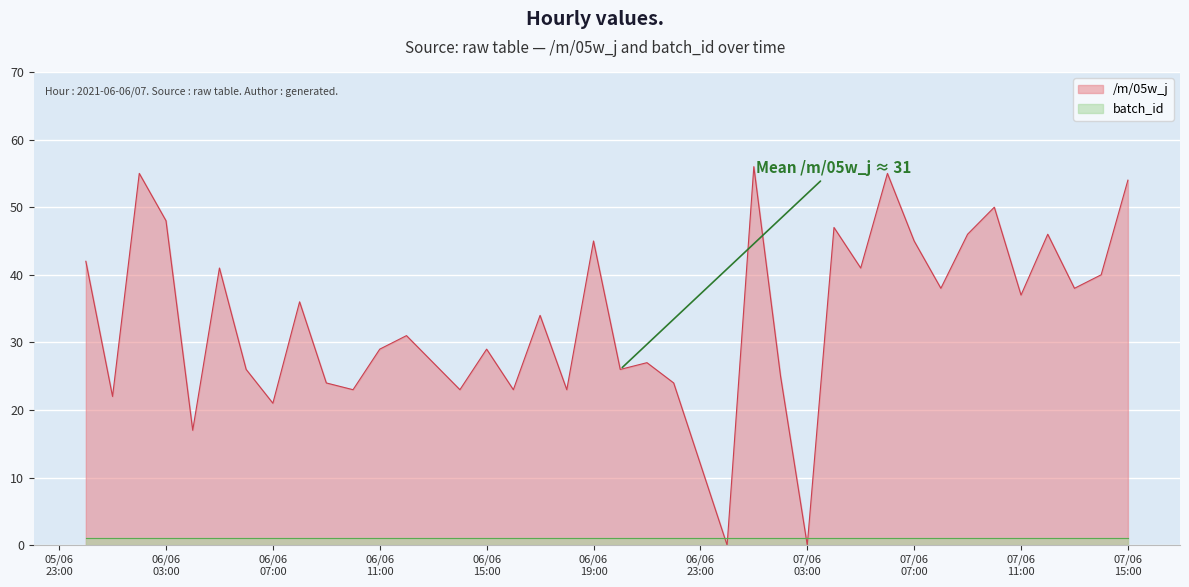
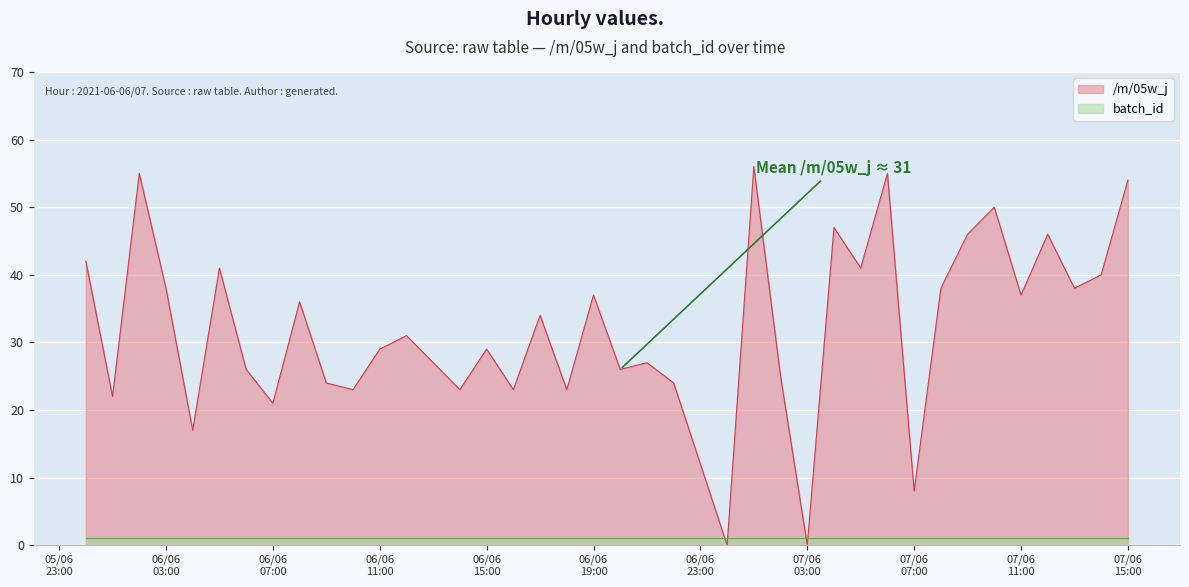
/m/05w_j, 06/06 03:00: 48 -> 38
/m/05w_j, 06/06 19:00: 45 -> 37
/m/05w_j, 07/06 07:00: 45 -> 8
